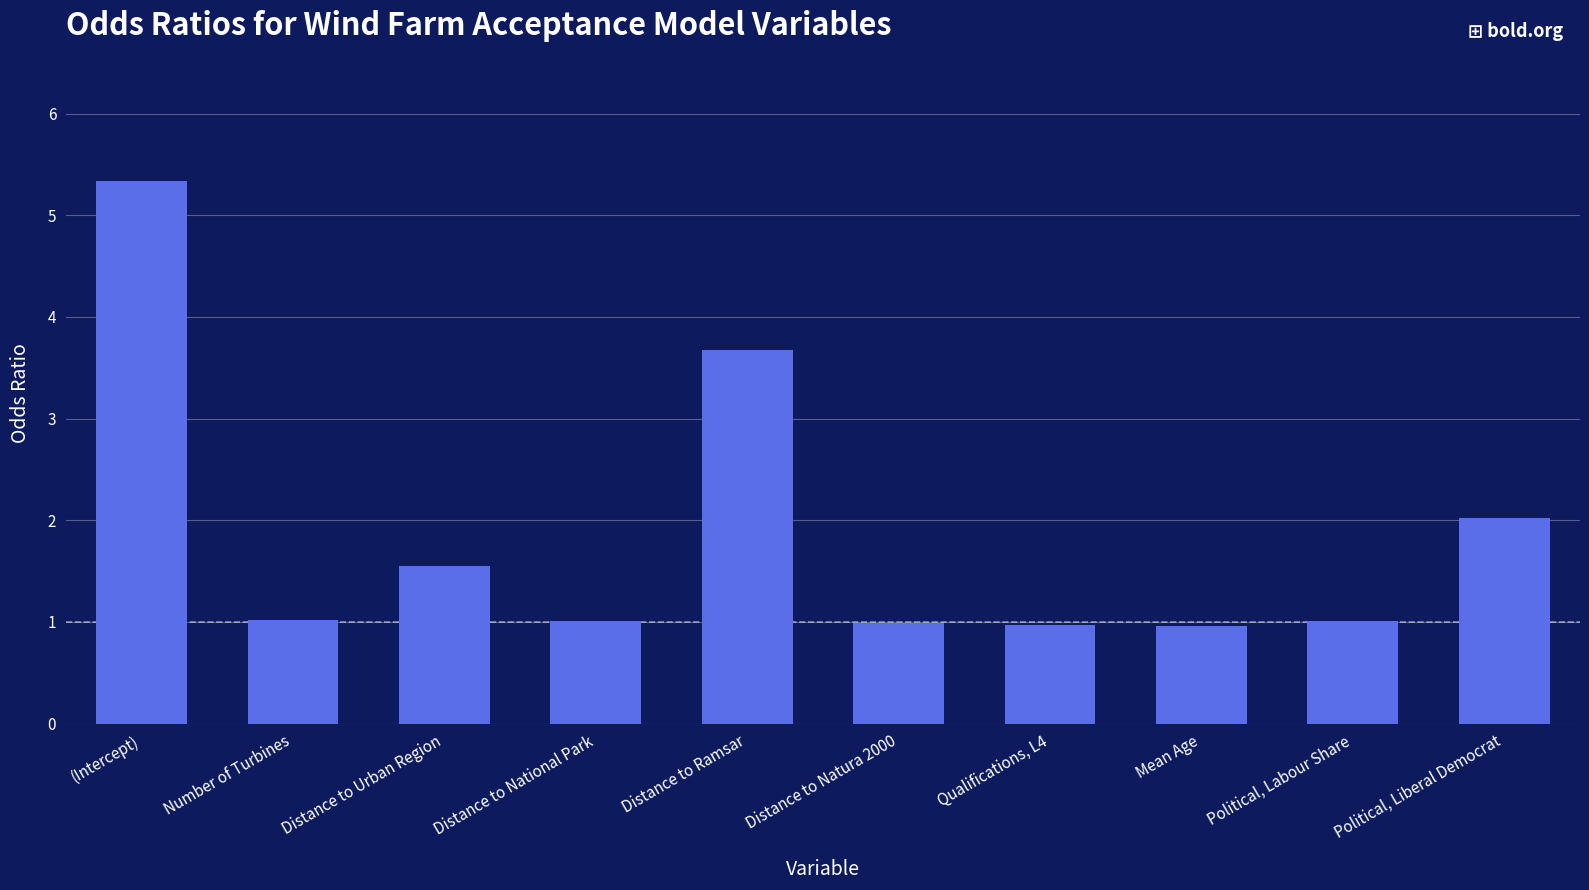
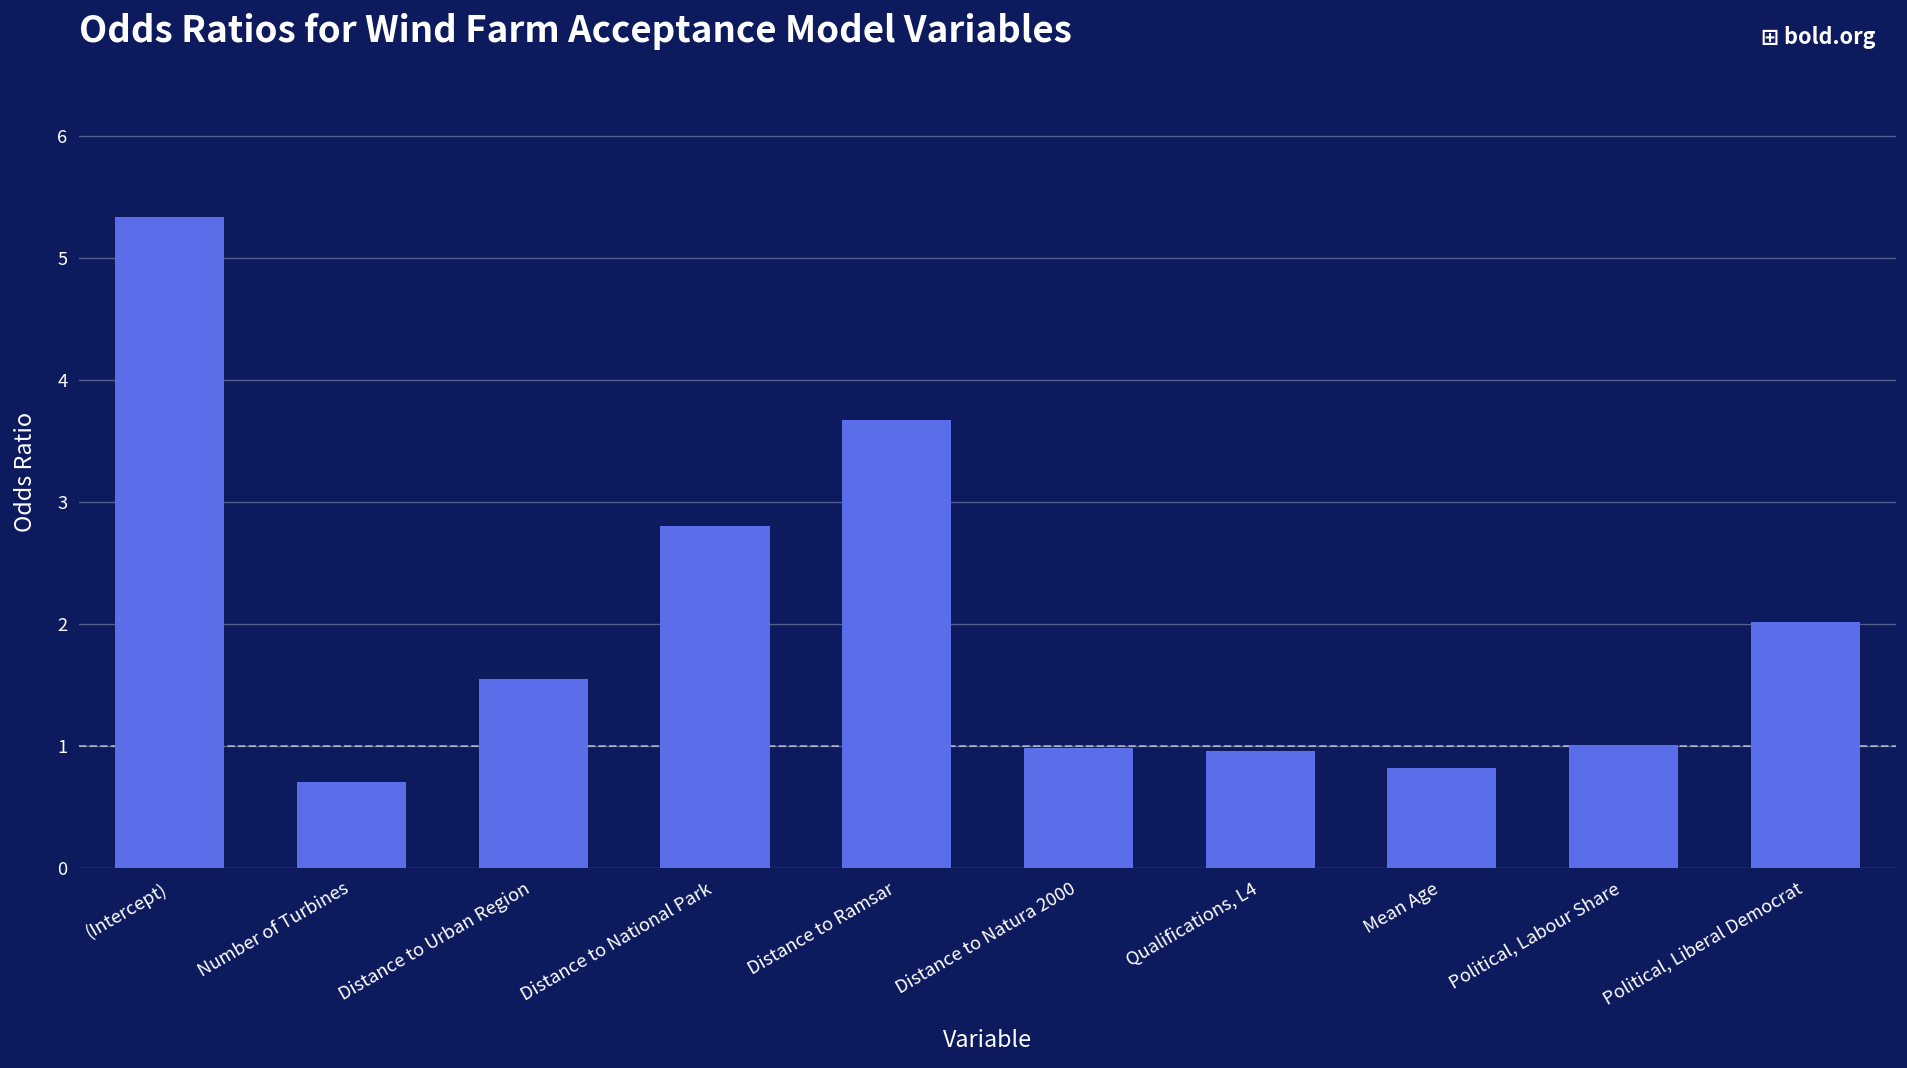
Number of Turbines: 1.02 -> 0.71
Distance to National Park: 1.01 -> 2.81
Mean Age: 0.96 -> 0.82
